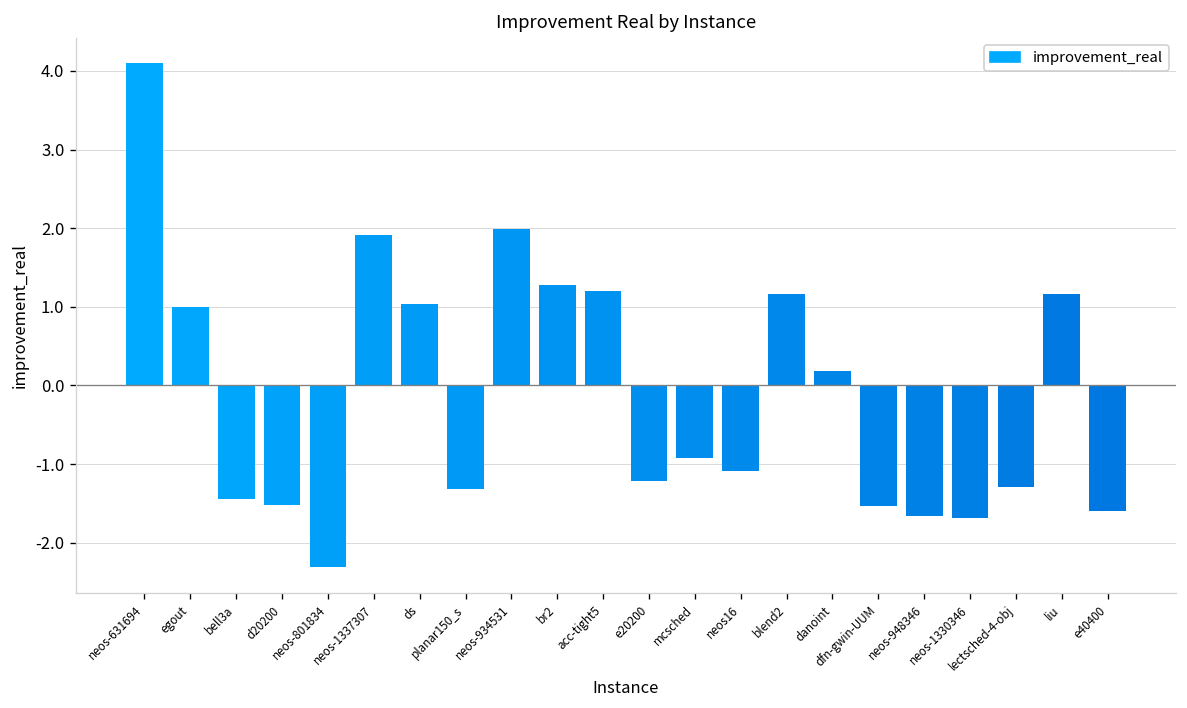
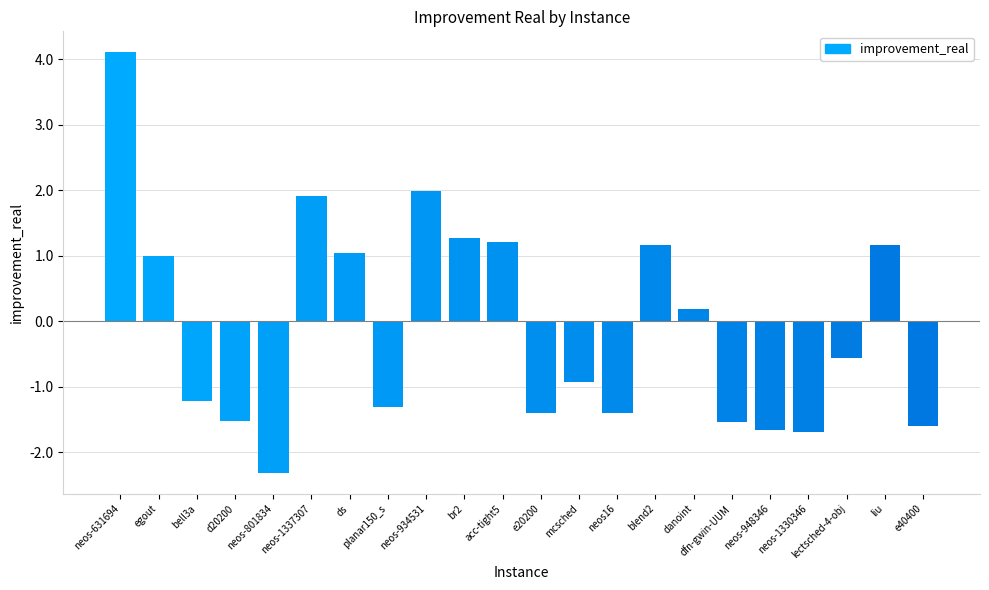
bell3a: -1.4 -> -1.2
e20200: -1.2 -> -1.4
neos16: -1.1 -> -1.4
lectsched-4-obj: -1.3 -> -0.6
